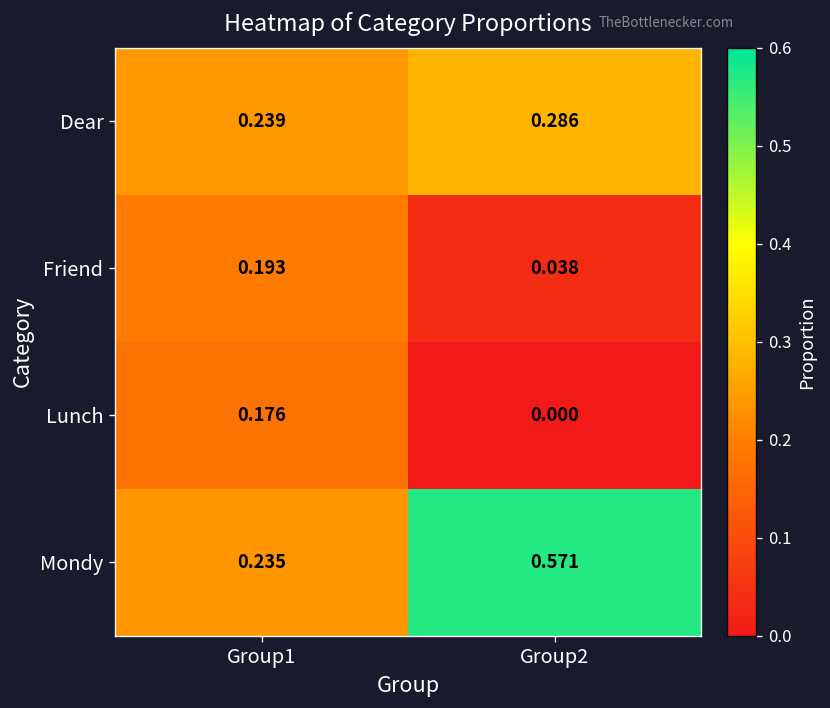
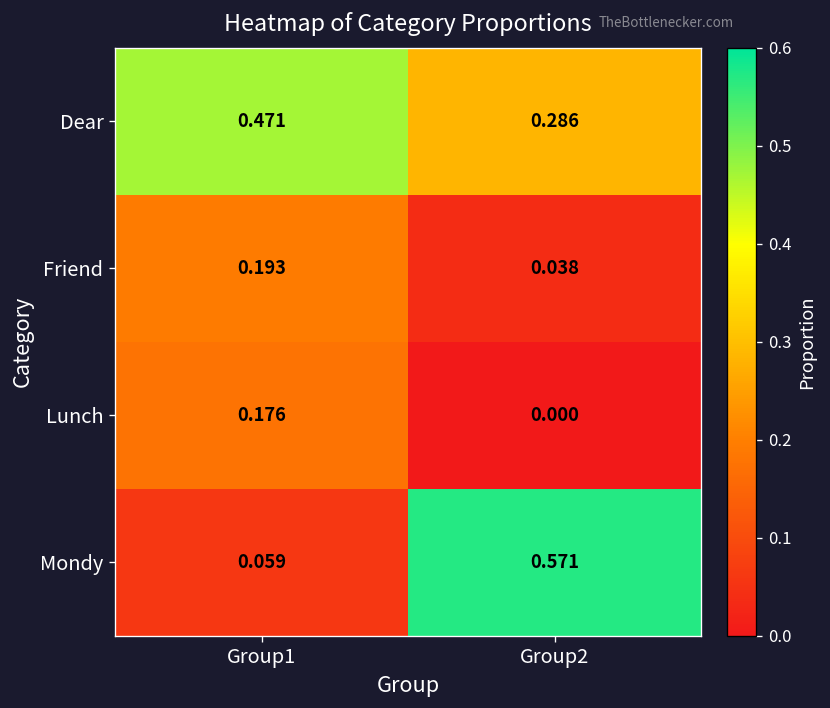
Dear, Group1: 0.239 -> 0.471
Mondy, Group1: 0.235 -> 0.059
